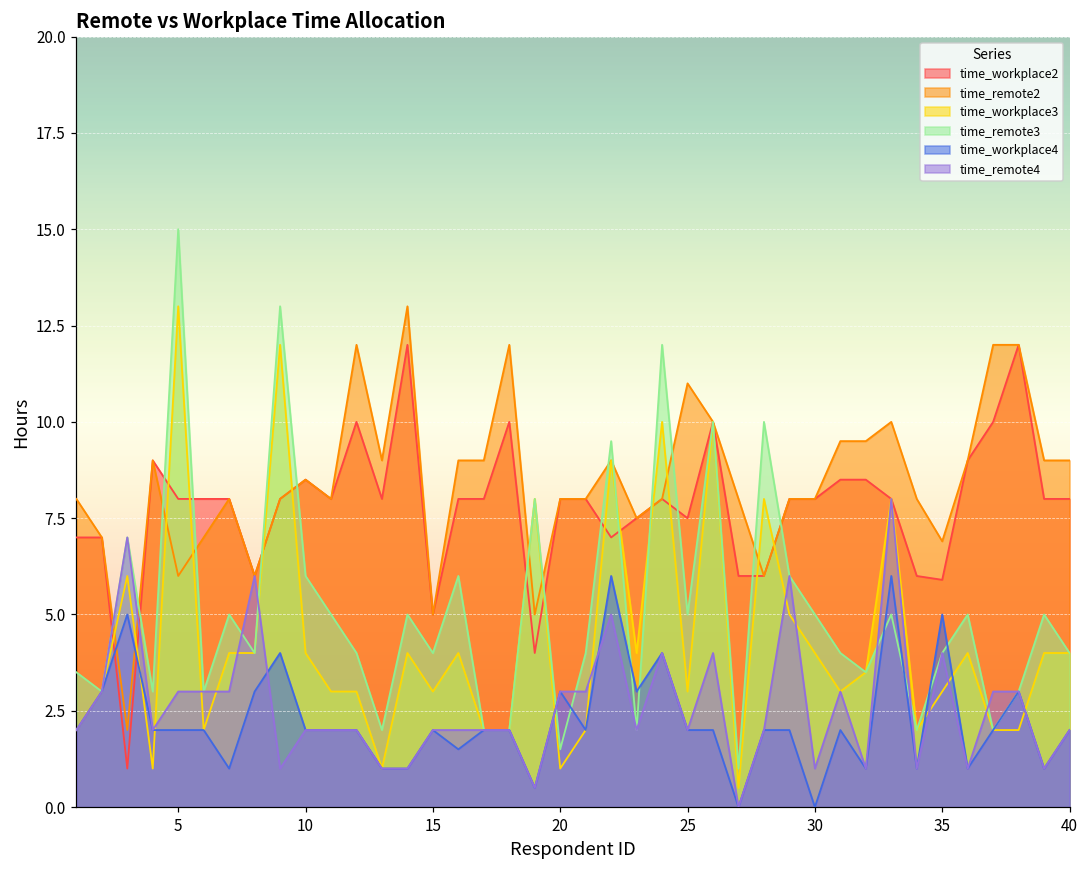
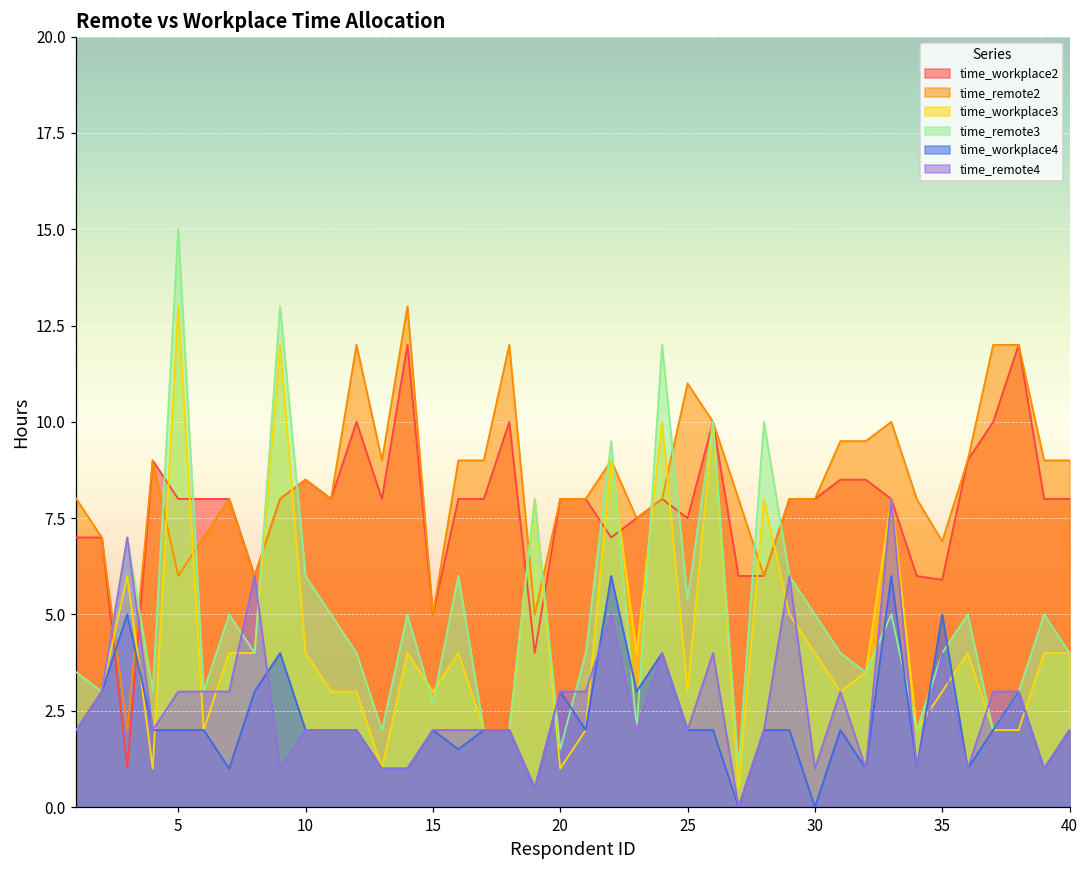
time_remote3, 15: 4.0 -> 2.7
time_remote3, 25: 5.0 -> 5.4
